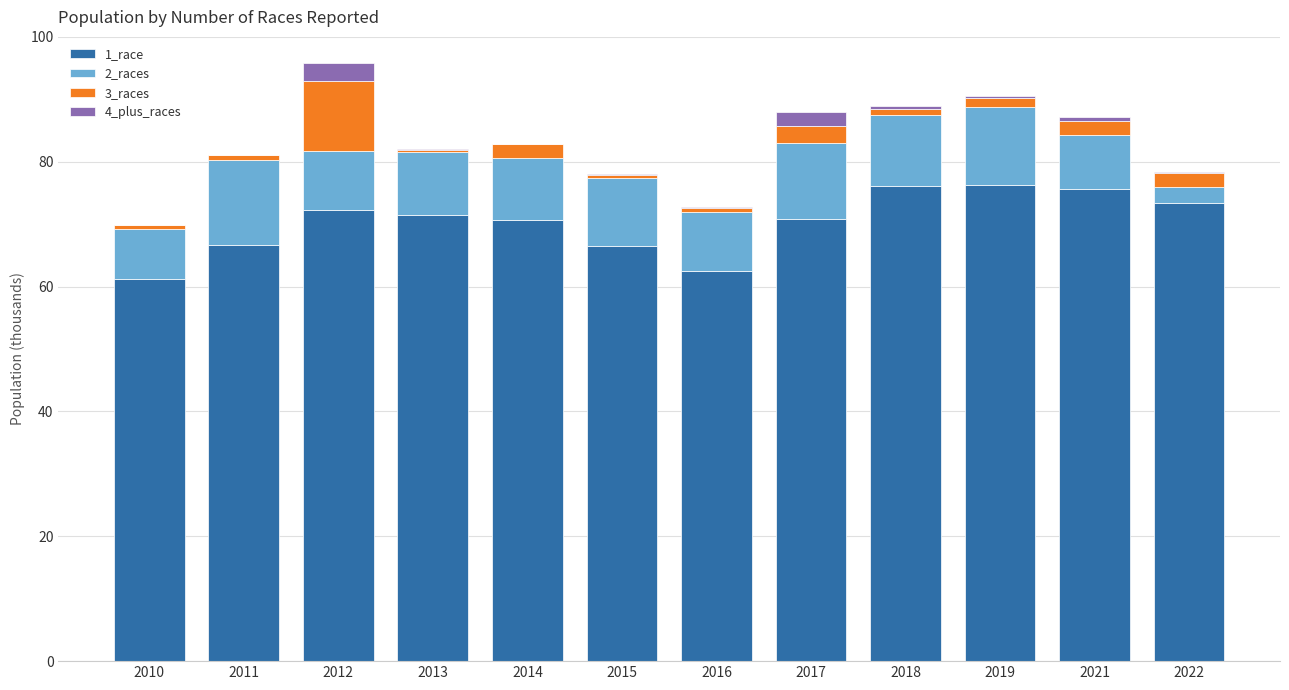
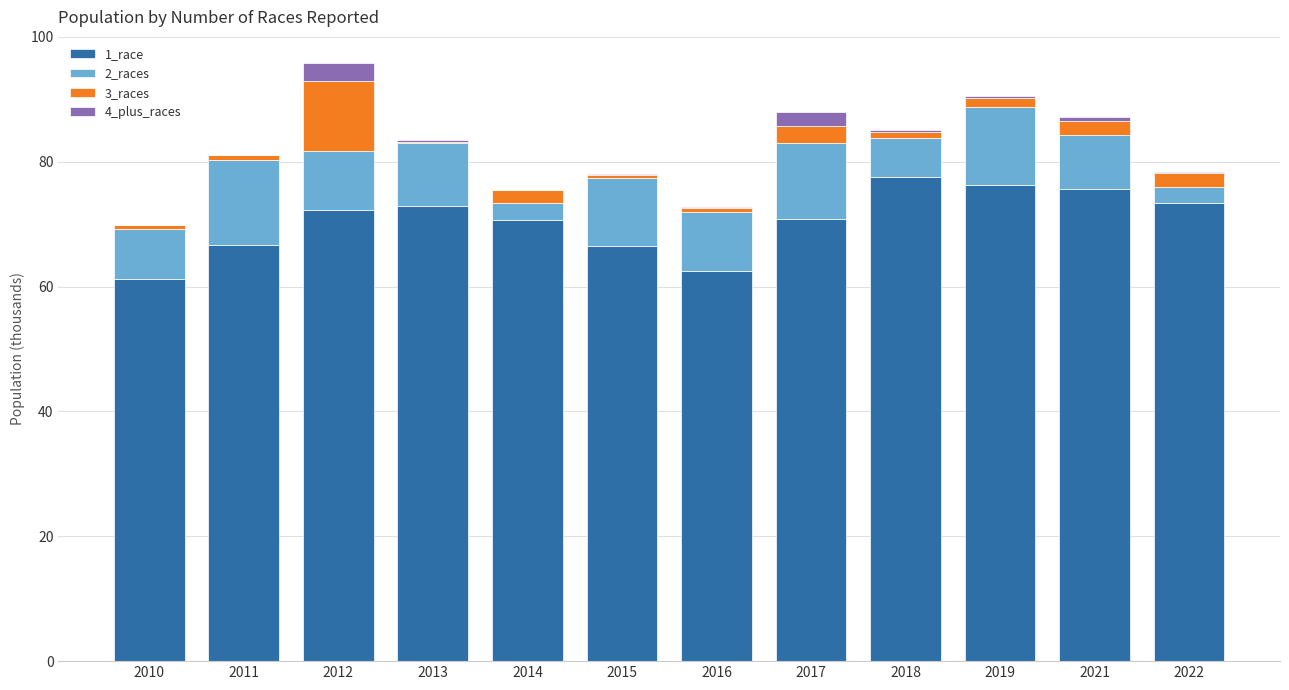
1_race, 2013: 72 -> 73
2_races, 2014: 10 -> 3
1_race, 2018: 76 -> 78
2_races, 2018: 11 -> 6
